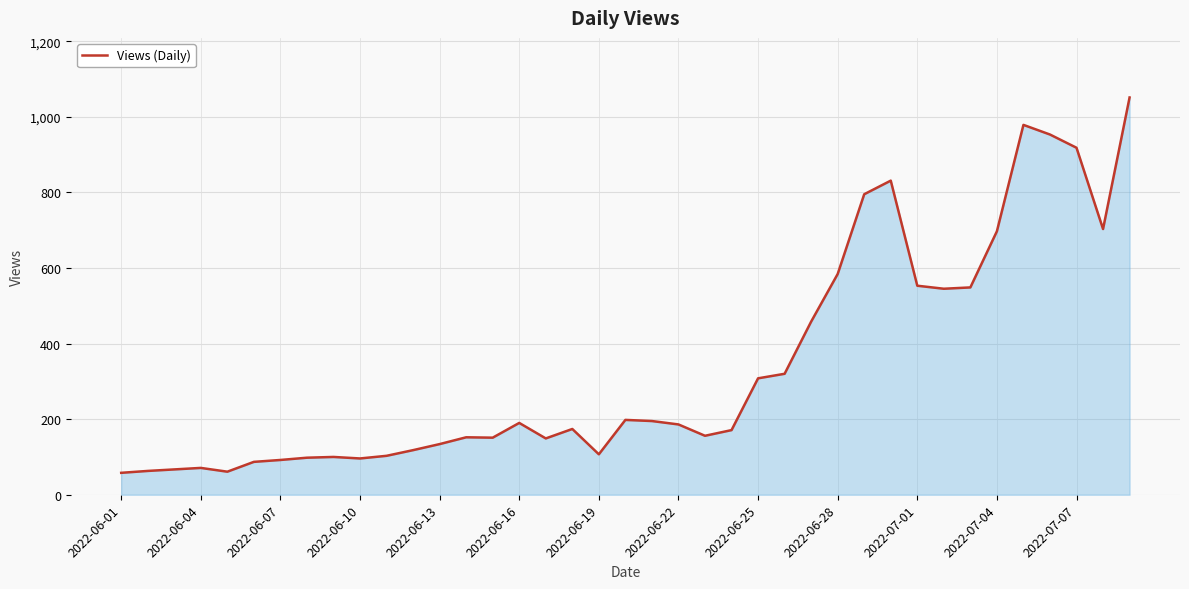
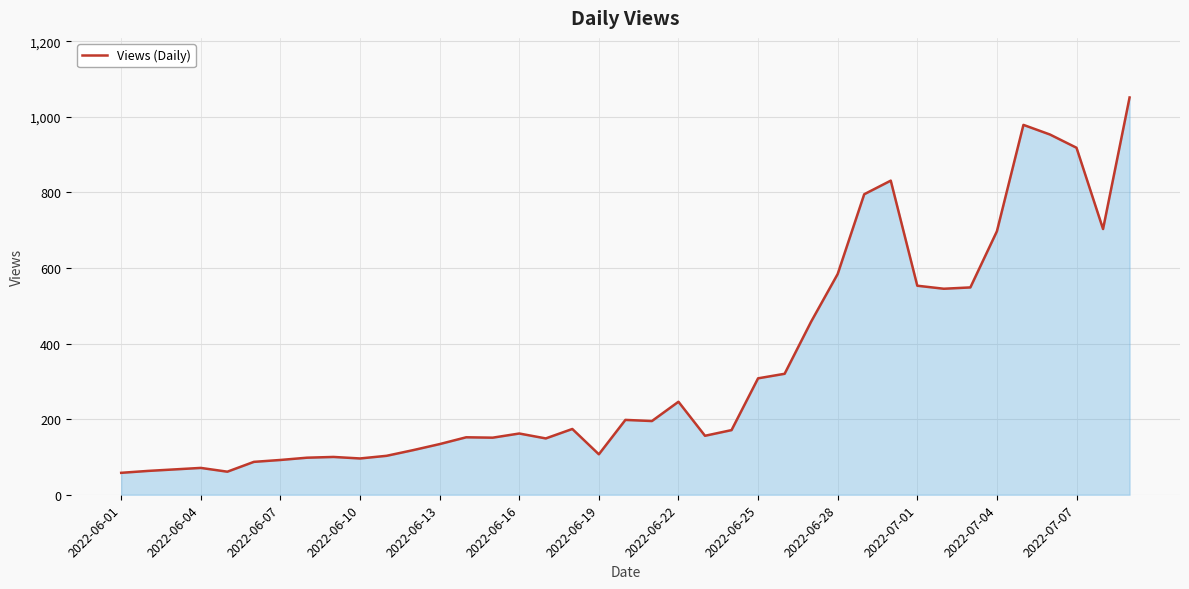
2022-06-16: 190 -> 160
2022-06-22: 190 -> 250
